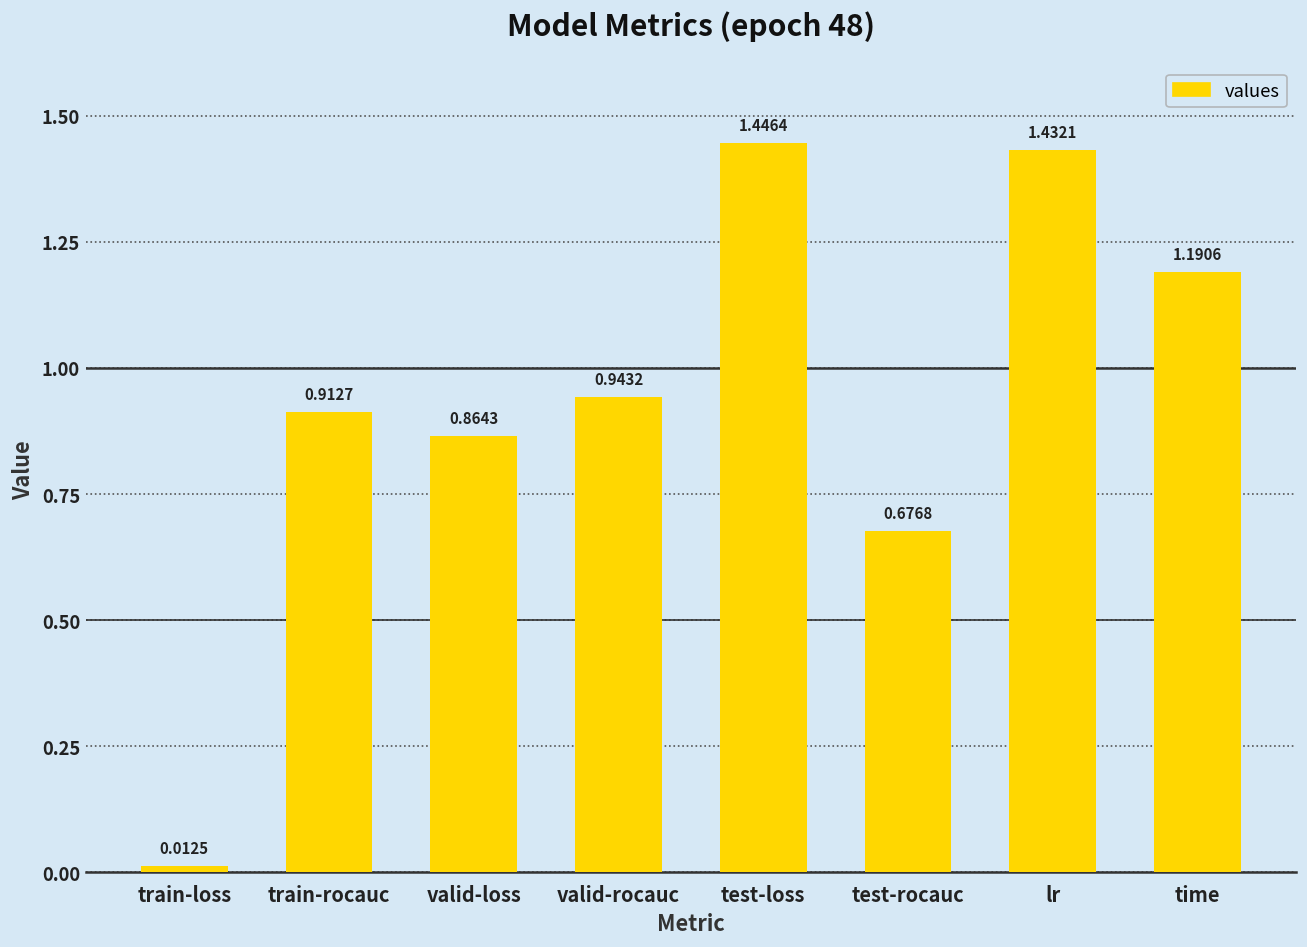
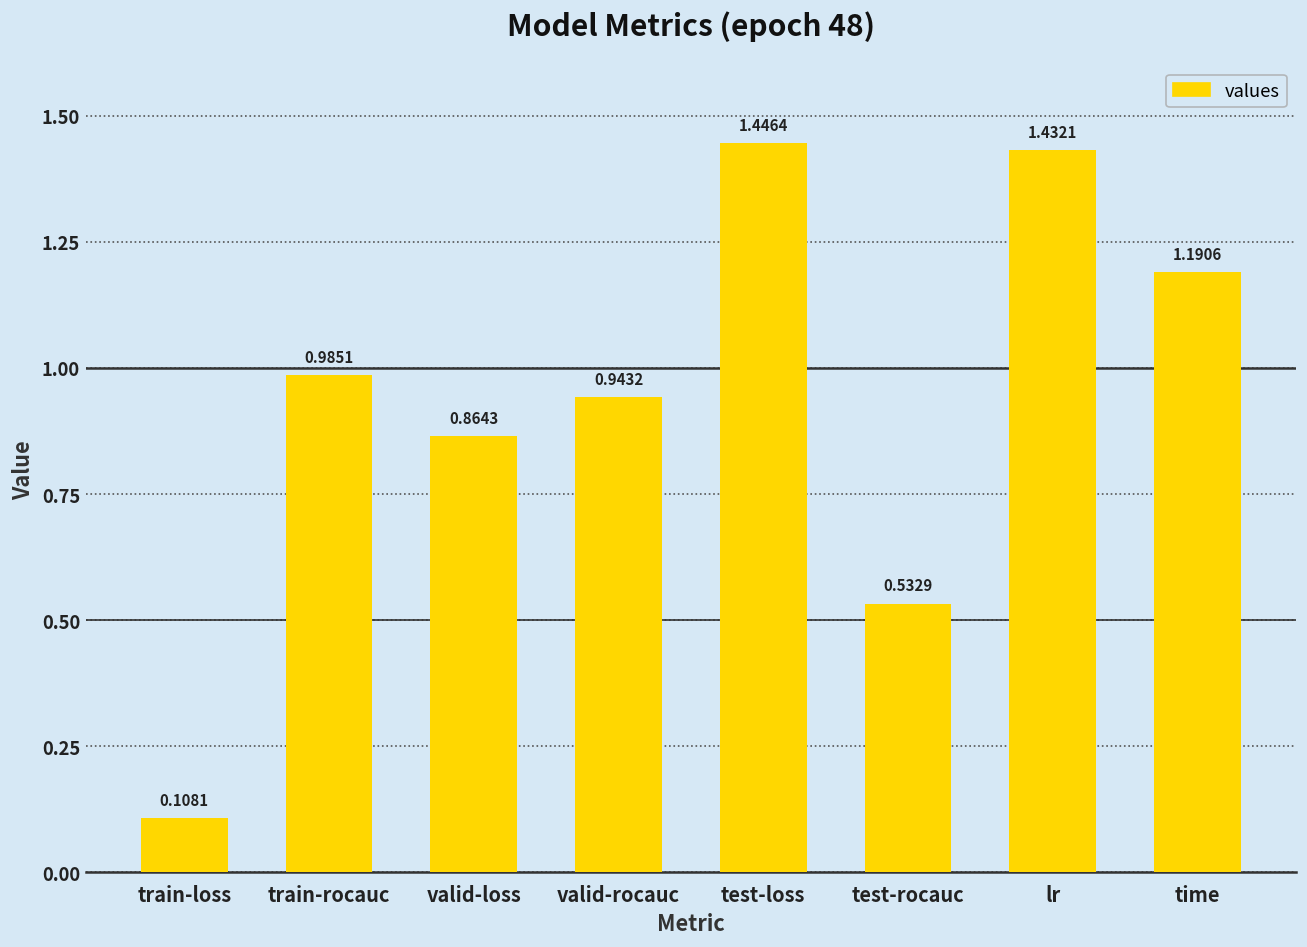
train-loss: 0.0125 -> 0.1081
train-rocauc: 0.9127 -> 0.9851
test-rocauc: 0.6768 -> 0.5329
